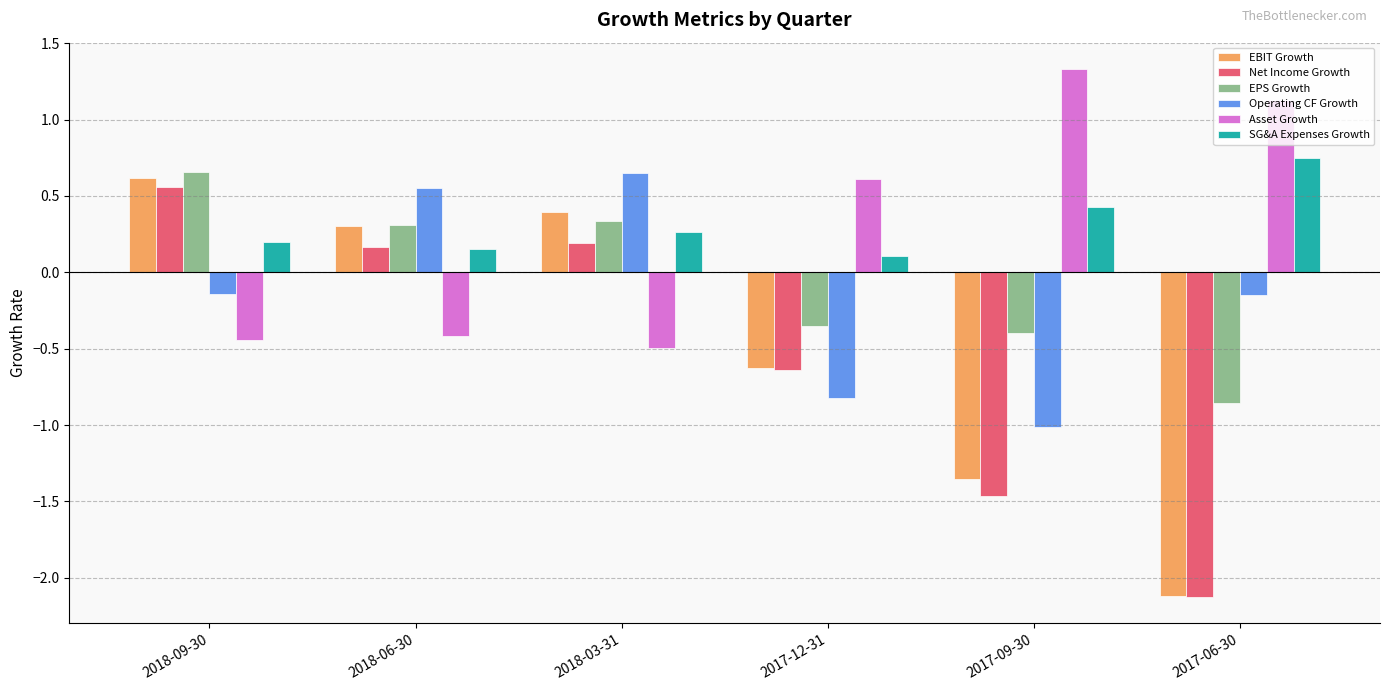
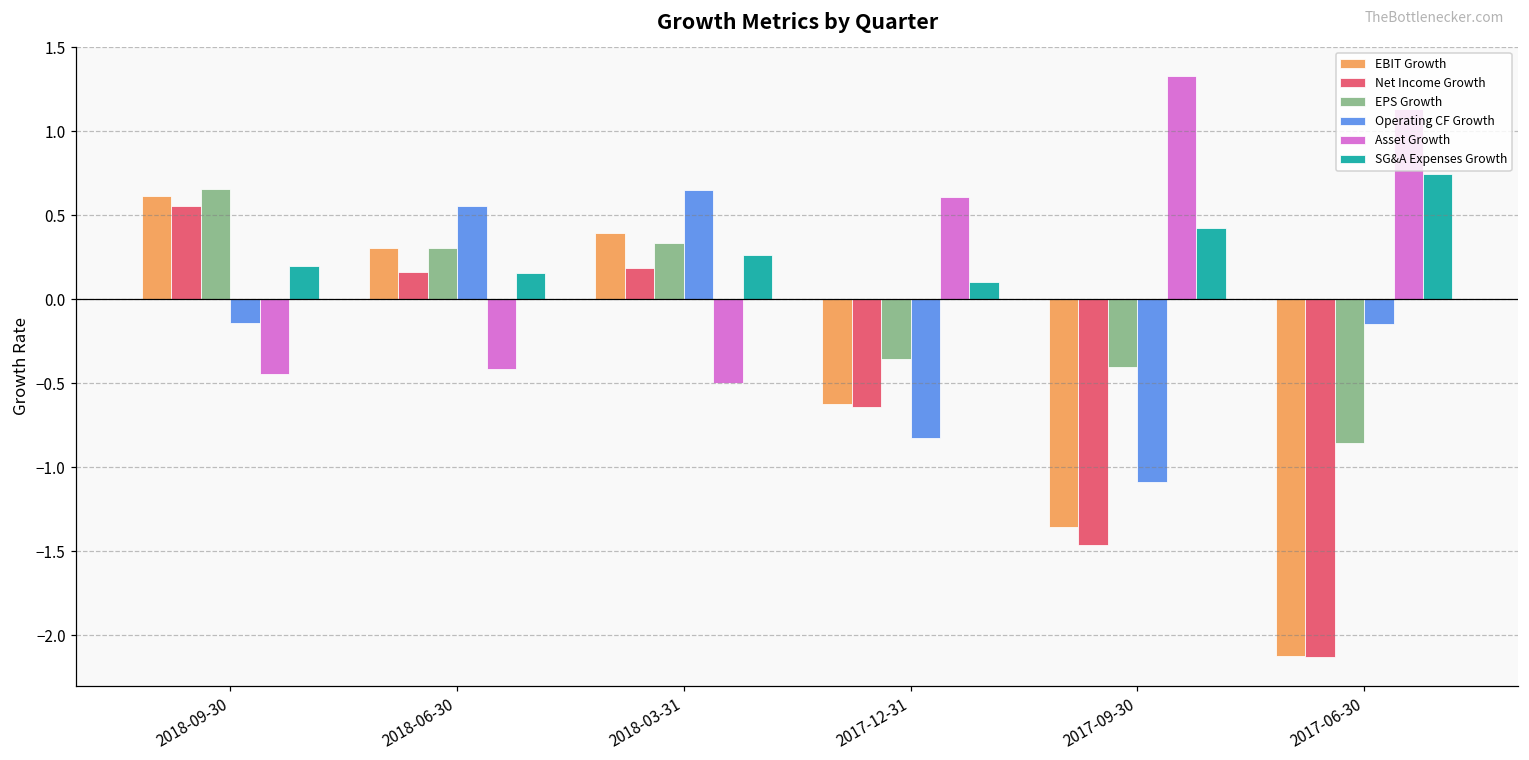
Operating CF Growth, 2017-09-30: -1.01 -> -1.09
